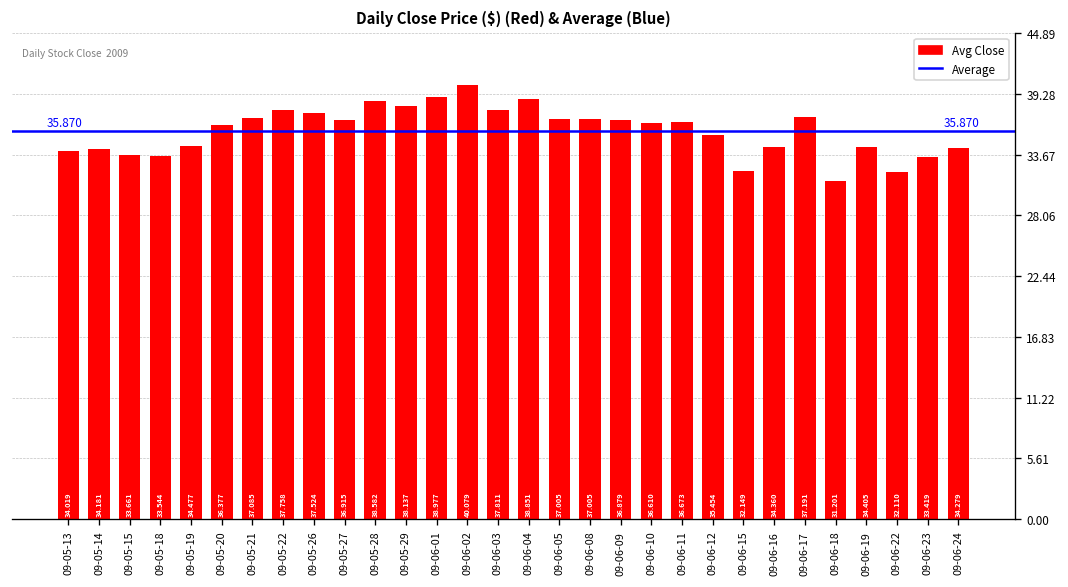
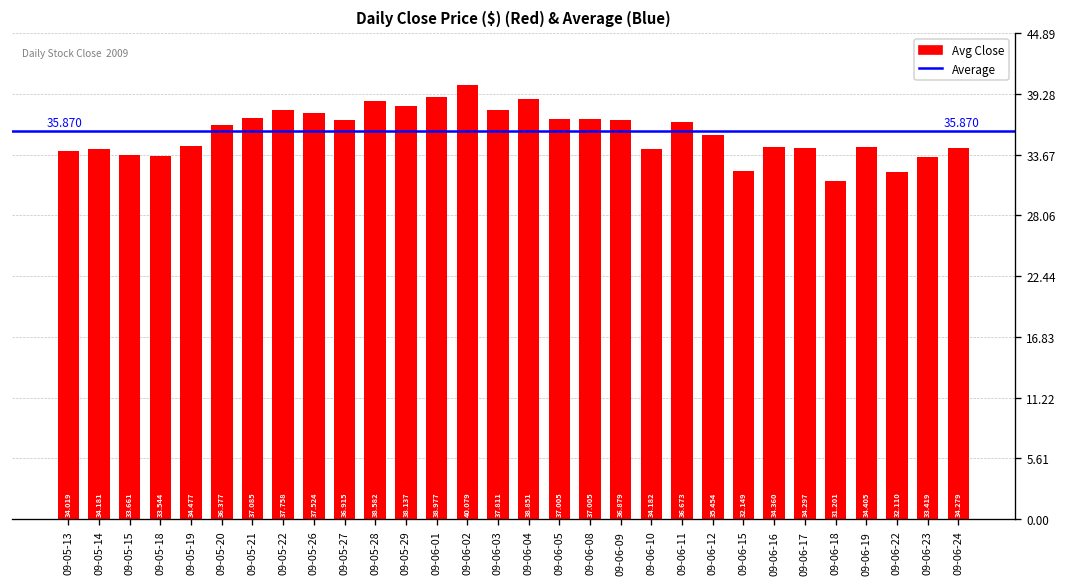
09-06-10: 36.610 -> 34.182
09-06-17: 37.191 -> 34.297
